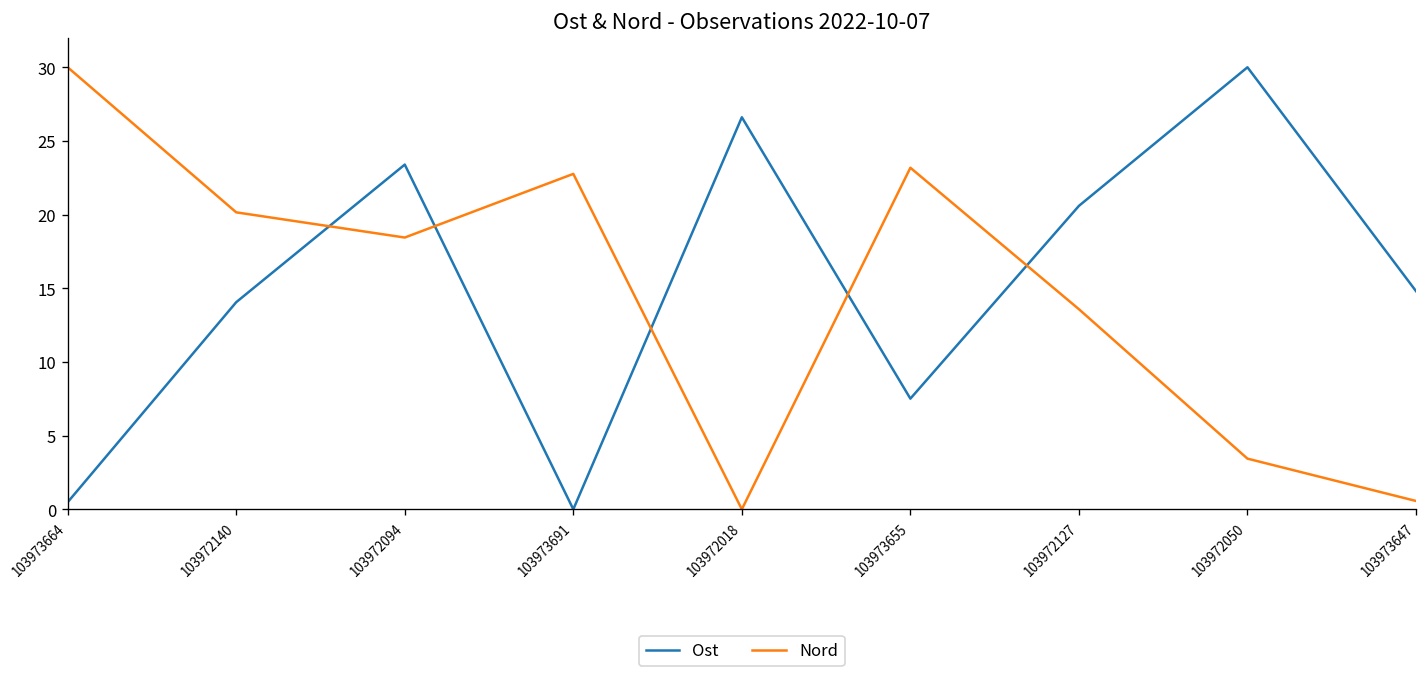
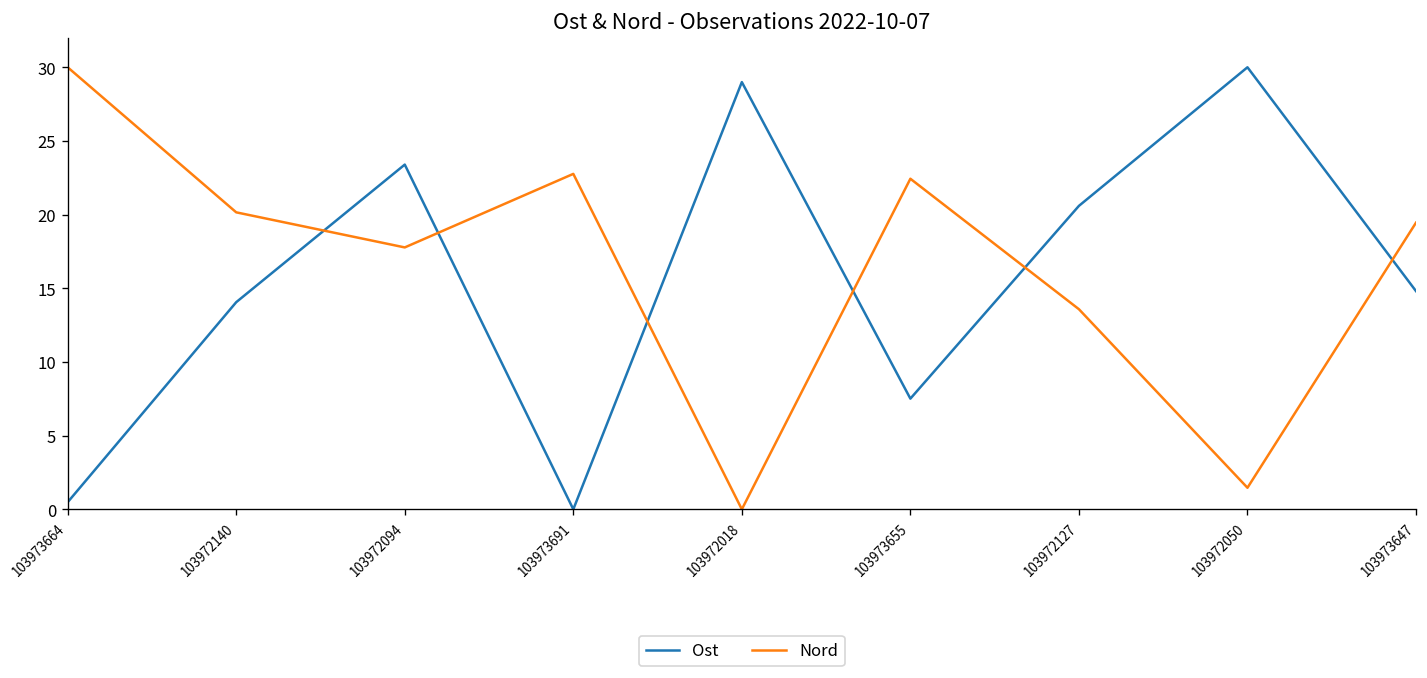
Nord, 103972094: 18.4 -> 17.8
Ost, 103972018: 26.6 -> 29.0
Nord, 103973655: 23.2 -> 22.4
Nord, 103972050: 3.4 -> 1.5
Nord, 103973647: 0.6 -> 19.5
